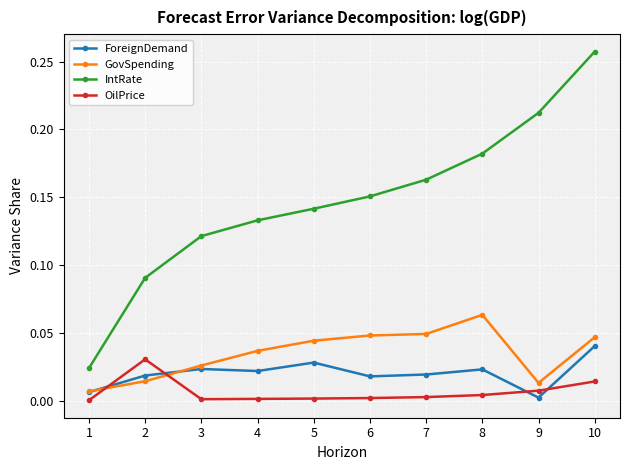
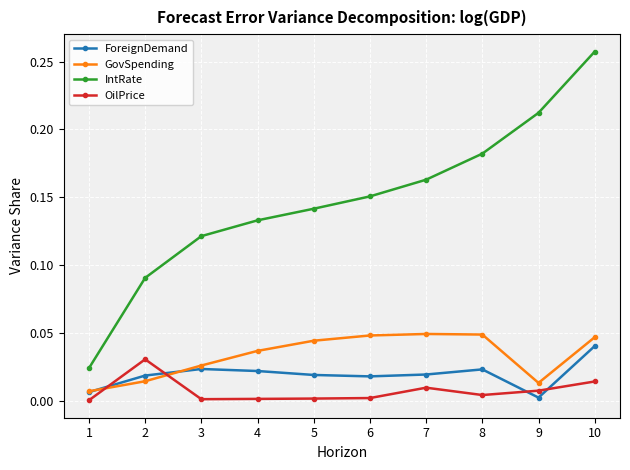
ForeignDemand, 5: 0.028 -> 0.019
OilPrice, 7: 0.003 -> 0.009
GovSpending, 8: 0.063 -> 0.049
